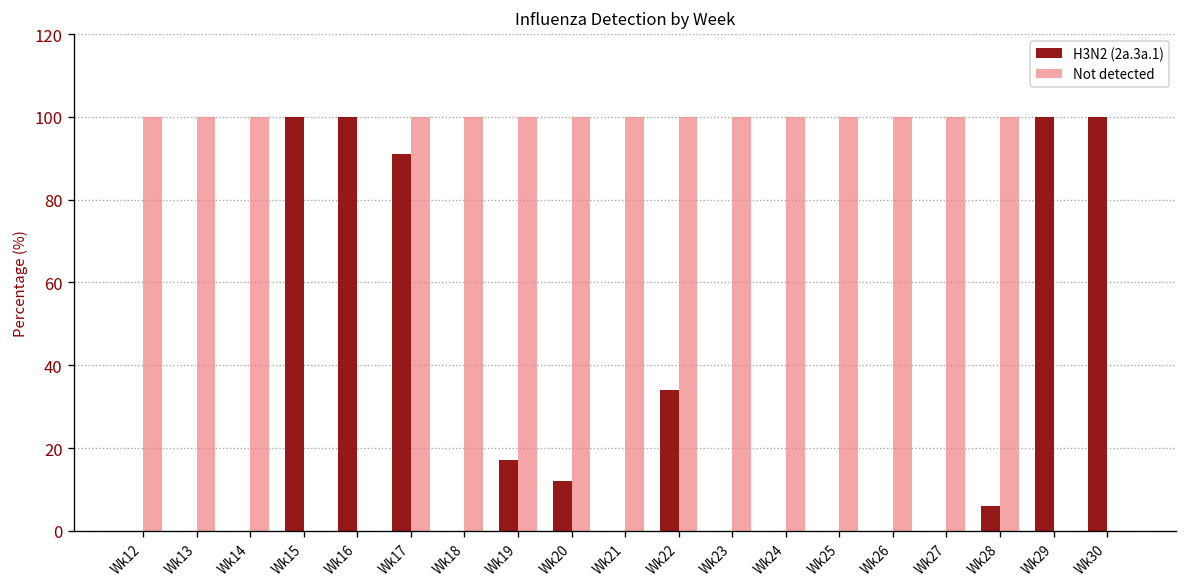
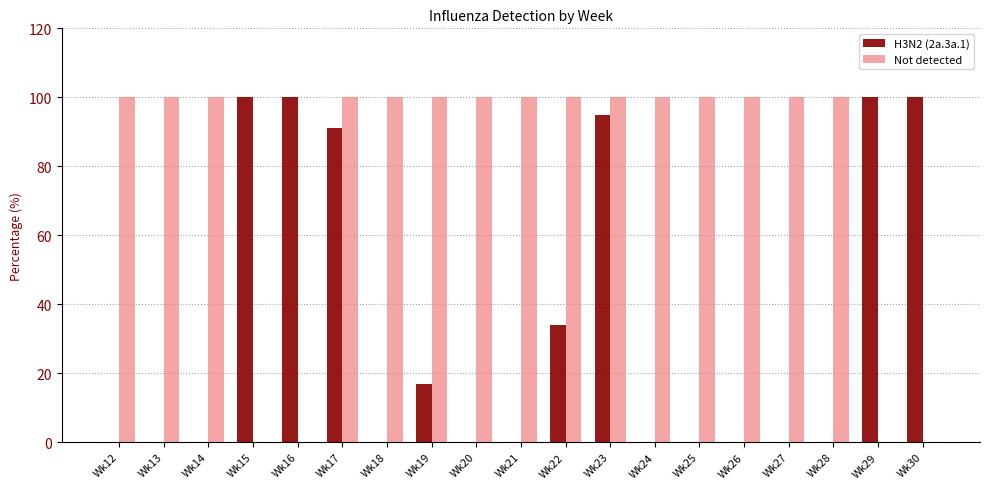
H3N2 (2a.3a.1), Wk20: 12 -> 0
H3N2 (2a.3a.1), Wk23: 0 -> 95
H3N2 (2a.3a.1), Wk28: 6 -> 0
